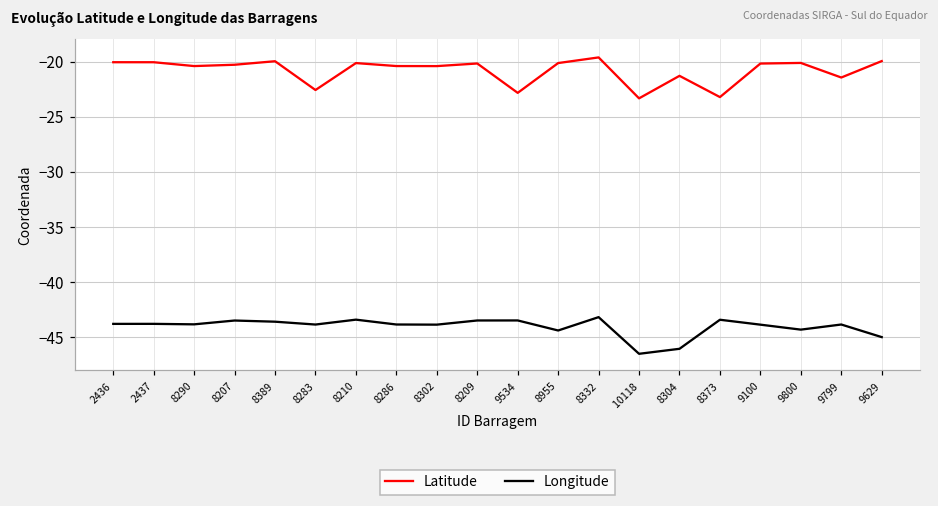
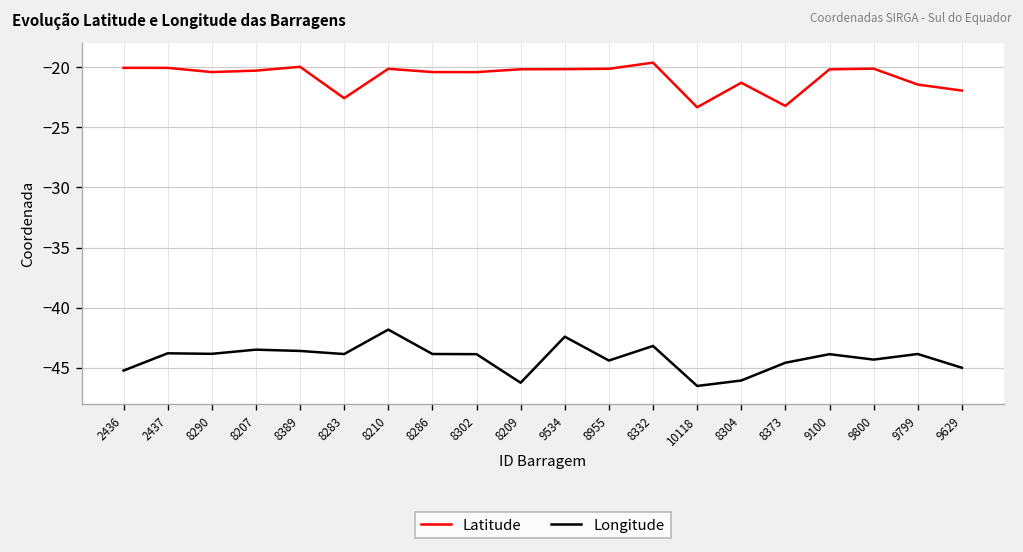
Longitude, 2436: -43.8 -> -45.2
Longitude, 8210: -43.4 -> -41.8
Longitude, 8209: -43.5 -> -46.2
Latitude, 9534: -22.8 -> -20.2
Longitude, 9534: -43.5 -> -42.4
Longitude, 8373: -43.4 -> -44.6
Latitude, 9629: -20.0 -> -22.0
